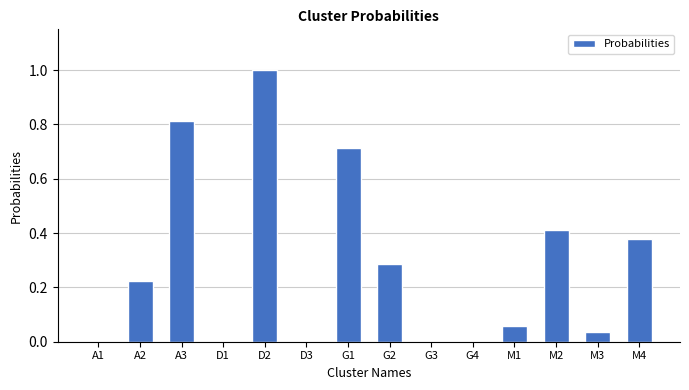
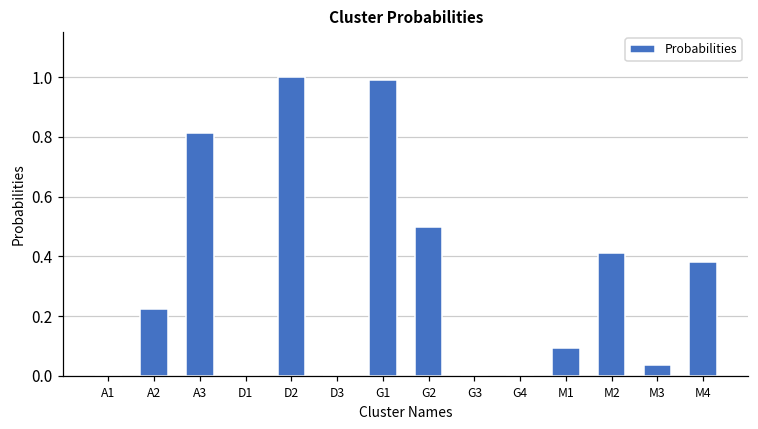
G1: 0.71 -> 0.99
G2: 0.29 -> 0.50
M1: 0.06 -> 0.09
